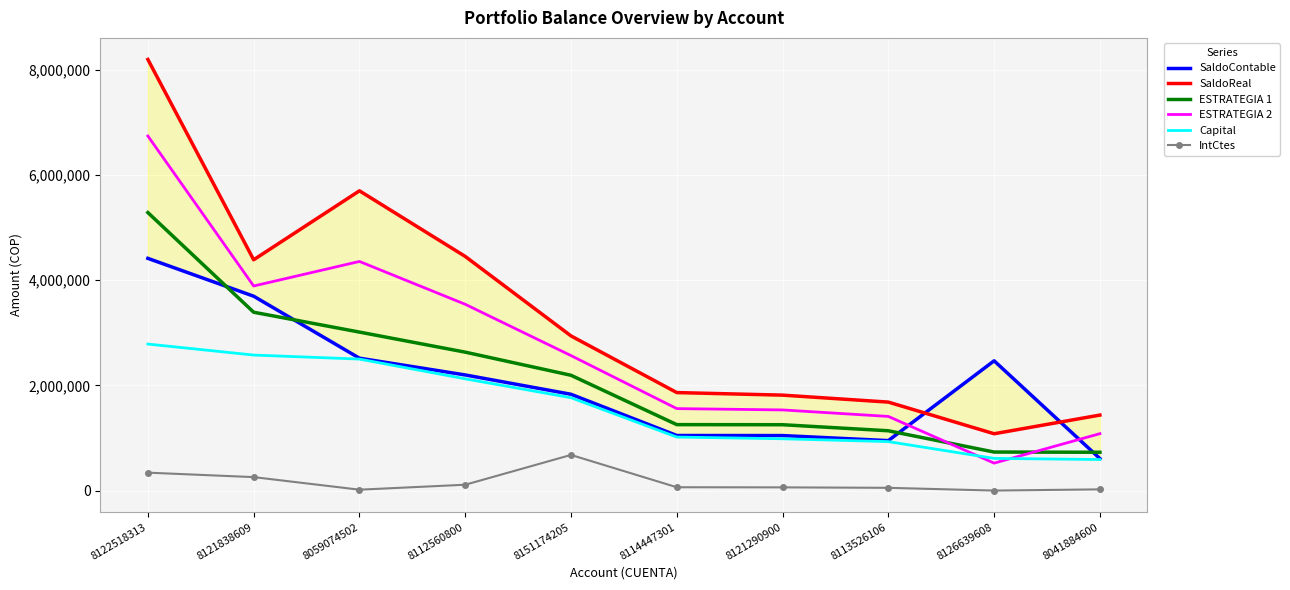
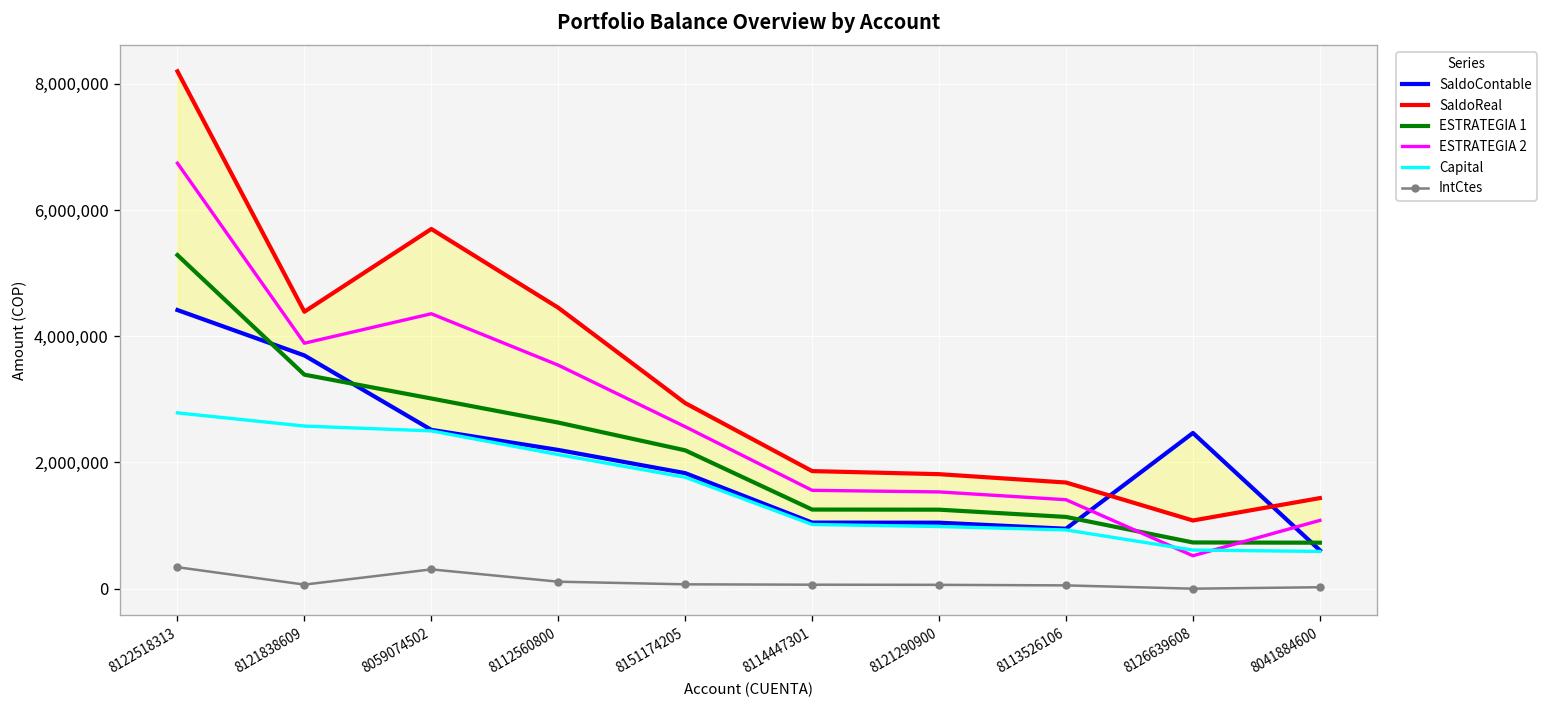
IntCtes, 8121838609: 300,000 -> 100,000
IntCtes, 8059074502: 0 -> 300,000
IntCtes, 8151174205: 700,000 -> 100,000
